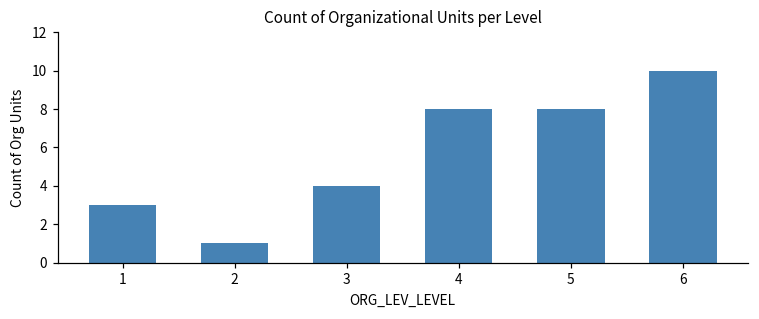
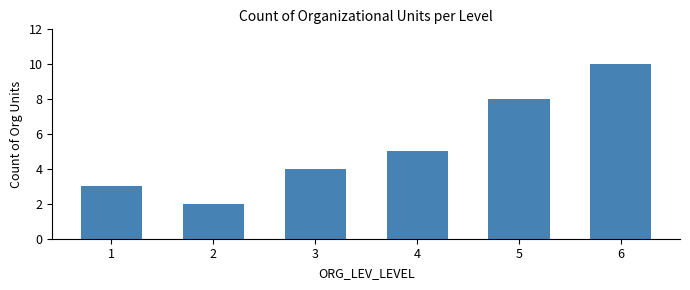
2: 1 -> 2
4: 8 -> 5
